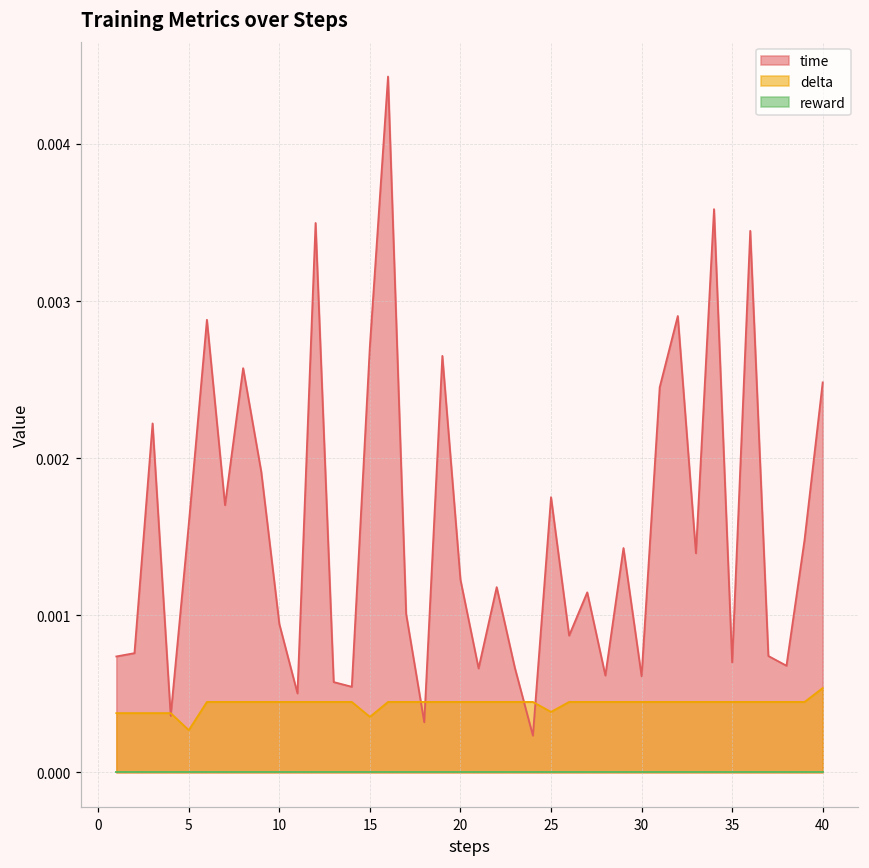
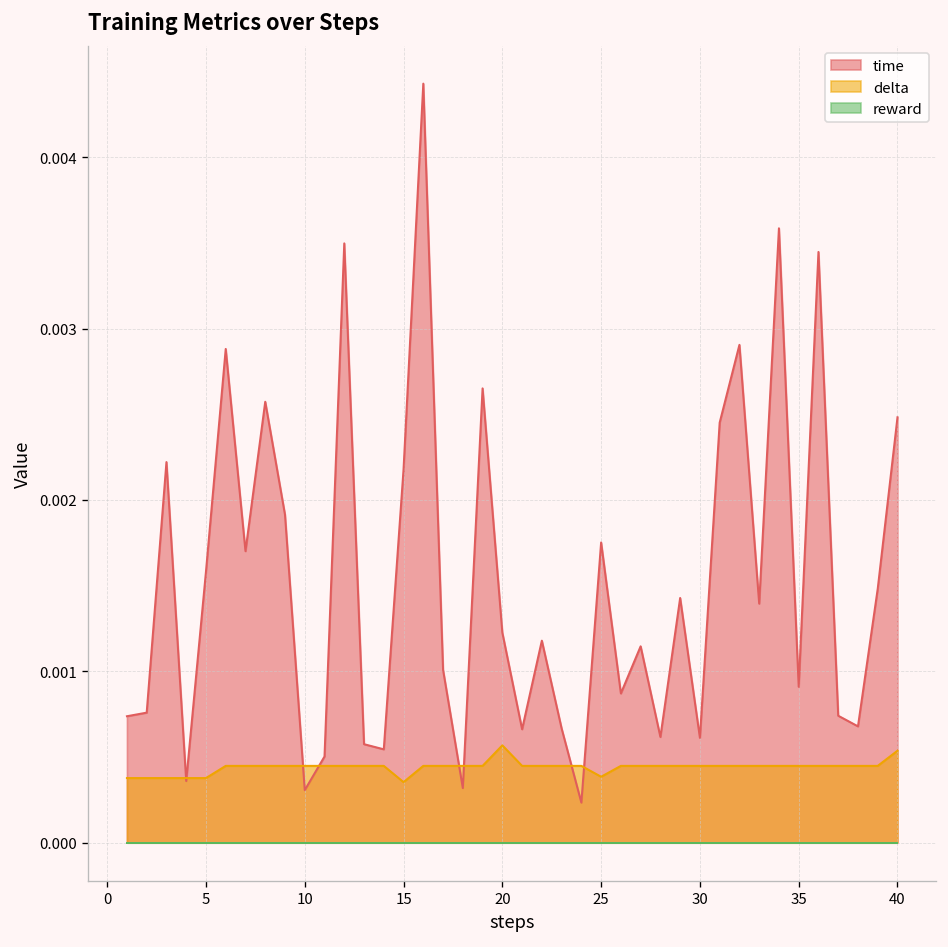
delta, 5: 0.00027 -> 0.00038
time, 10: 0.00094 -> 0.00031
time, 15: 0.00272 -> 0.00218
delta, 20: 0.00045 -> 0.00057
time, 35: 0.00070 -> 0.00091
